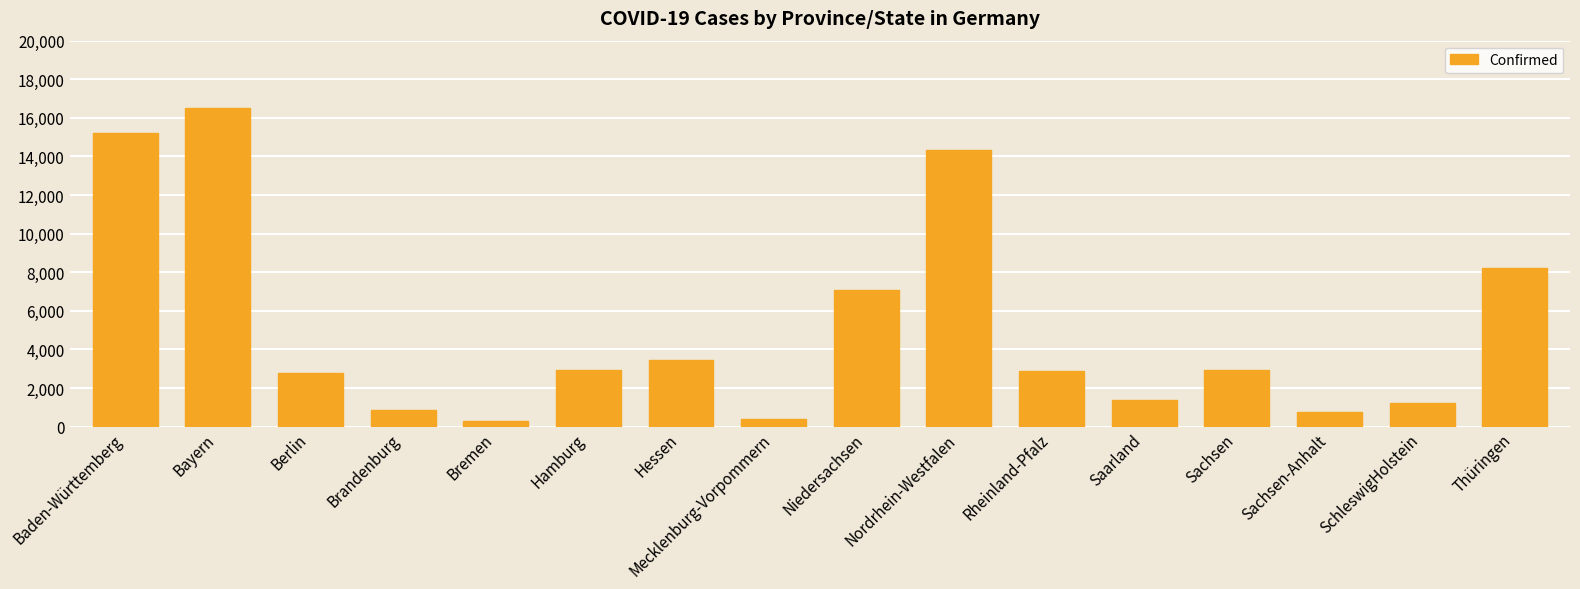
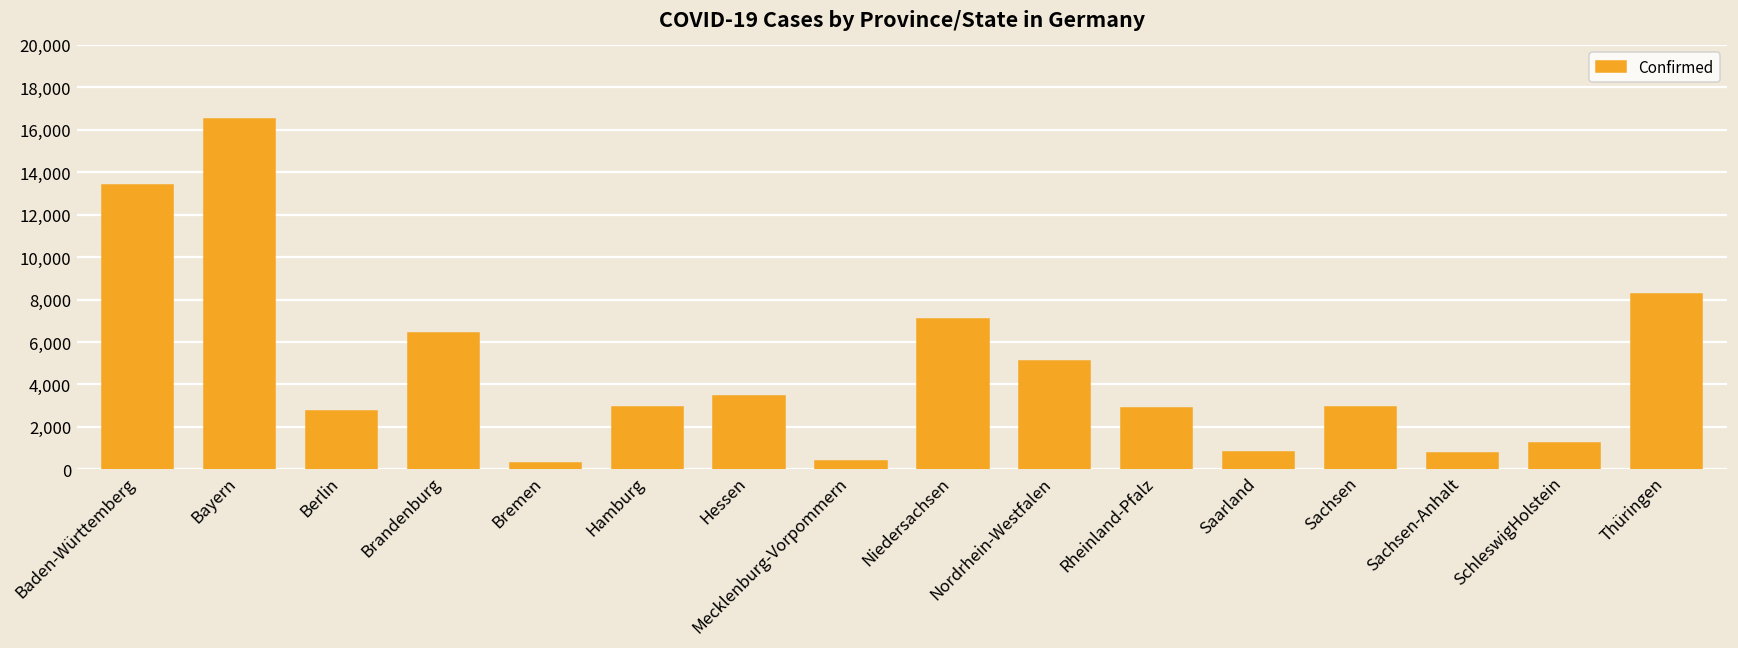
Baden-Württemberg: 15,200 -> 13,400
Brandenburg: 900 -> 6,400
Nordrhein-Westfalen: 14,400 -> 5,100
Saarland: 1,400 -> 800
